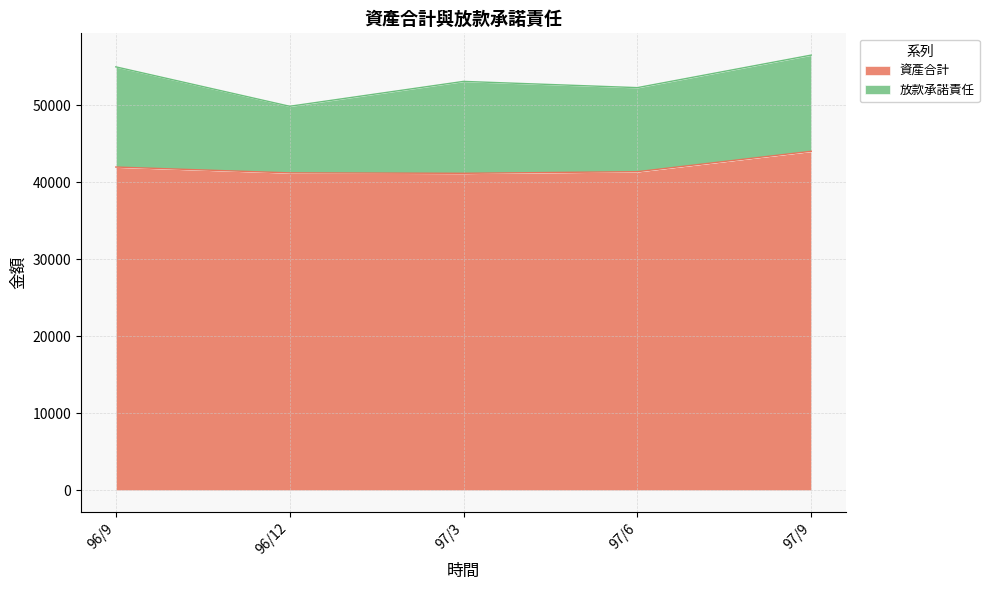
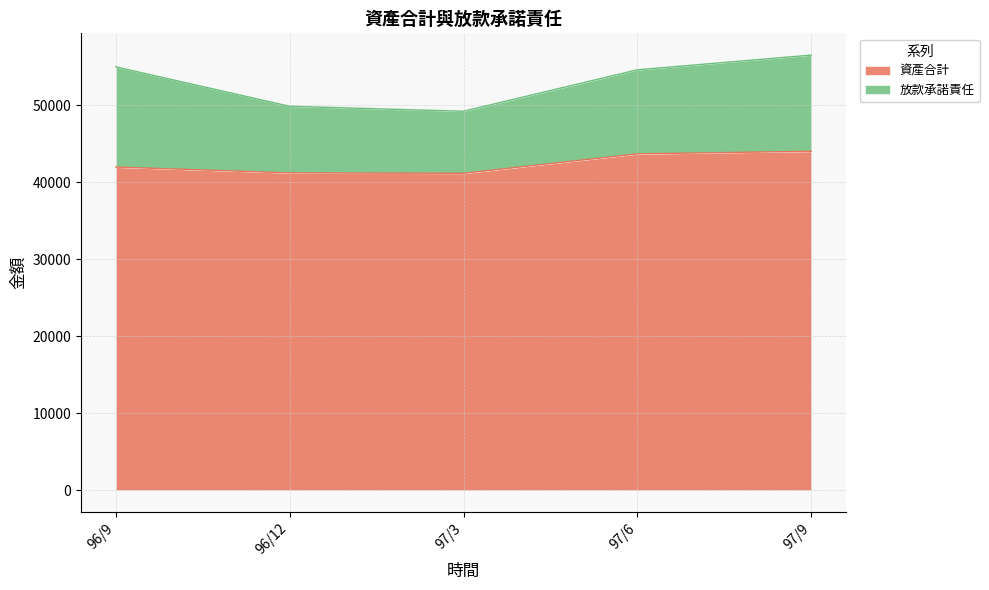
放款承諾責任, 97/3: 12000 -> 8000
資產合計, 97/6: 41000 -> 44000
